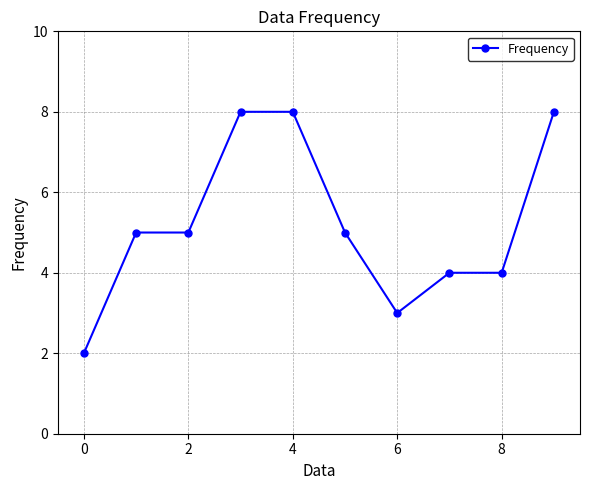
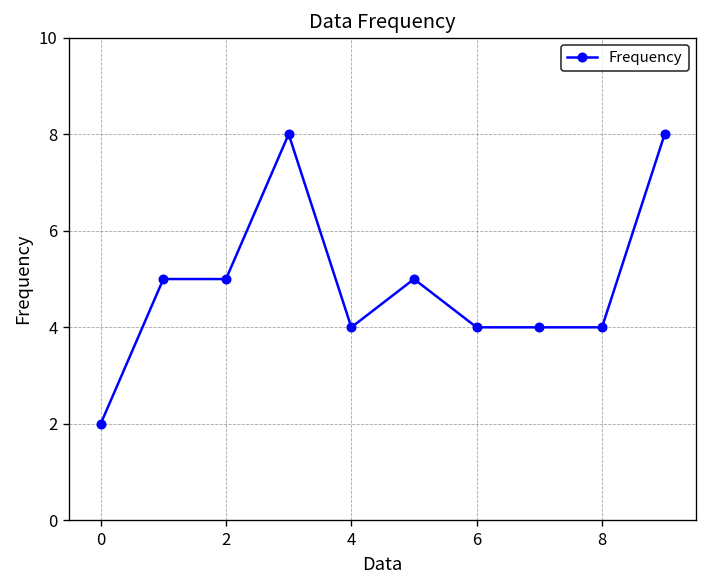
4: 8 -> 4
6: 3 -> 4
